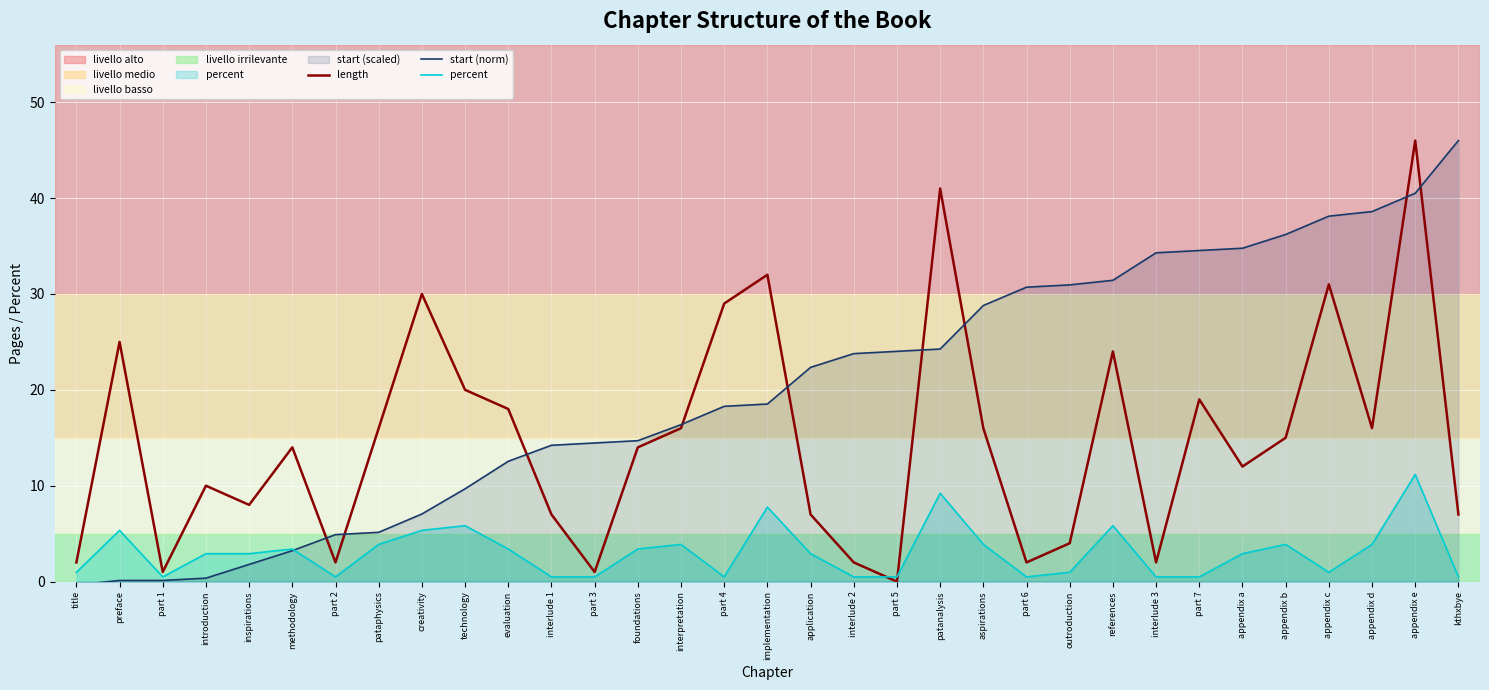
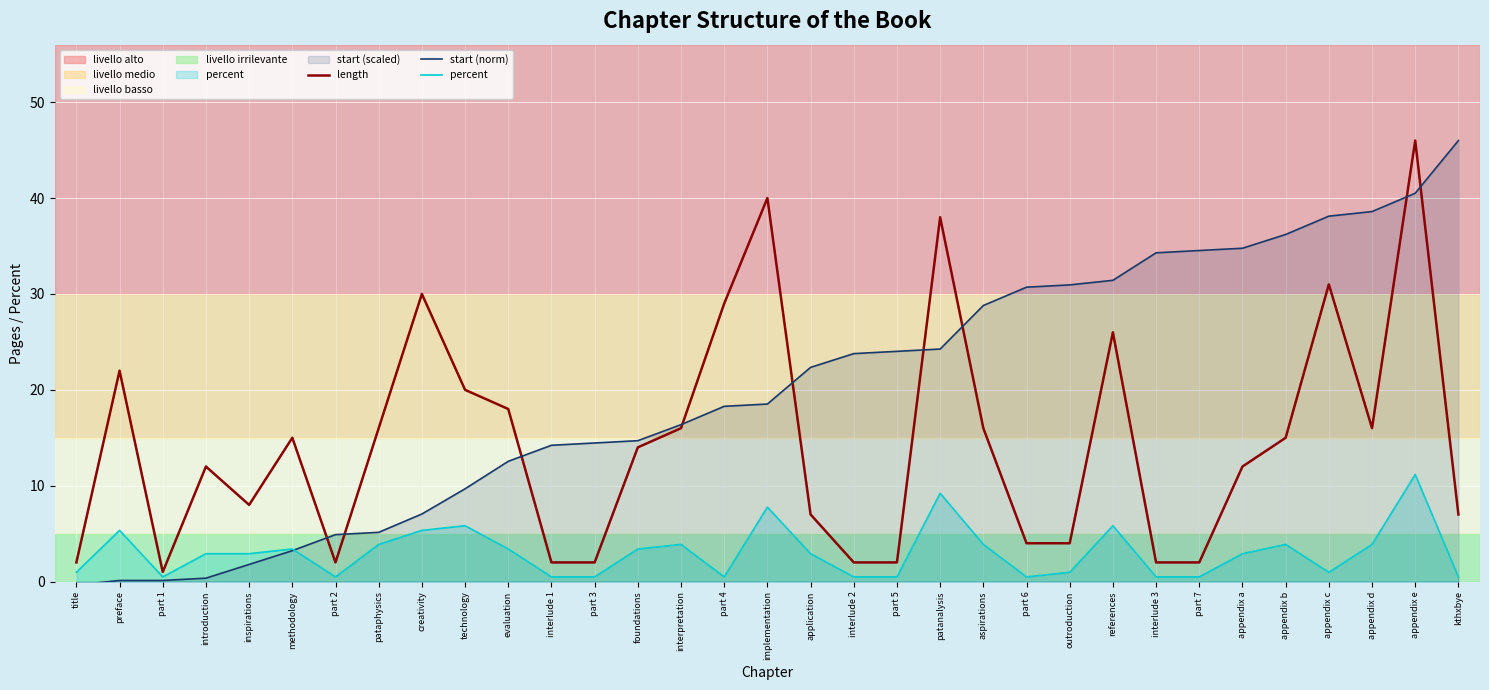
length, preface: 25 -> 22
length, introduction: 10 -> 12
length, methodology: 14 -> 15
length, interlude 1: 7 -> 2
length, part 3: 1 -> 2
length, implementation: 32 -> 40
length, part 5: 0 -> 2
length, patanalysis: 41 -> 38
length, part 6: 2 -> 4
length, references: 24 -> 26
length, part 7: 19 -> 2
